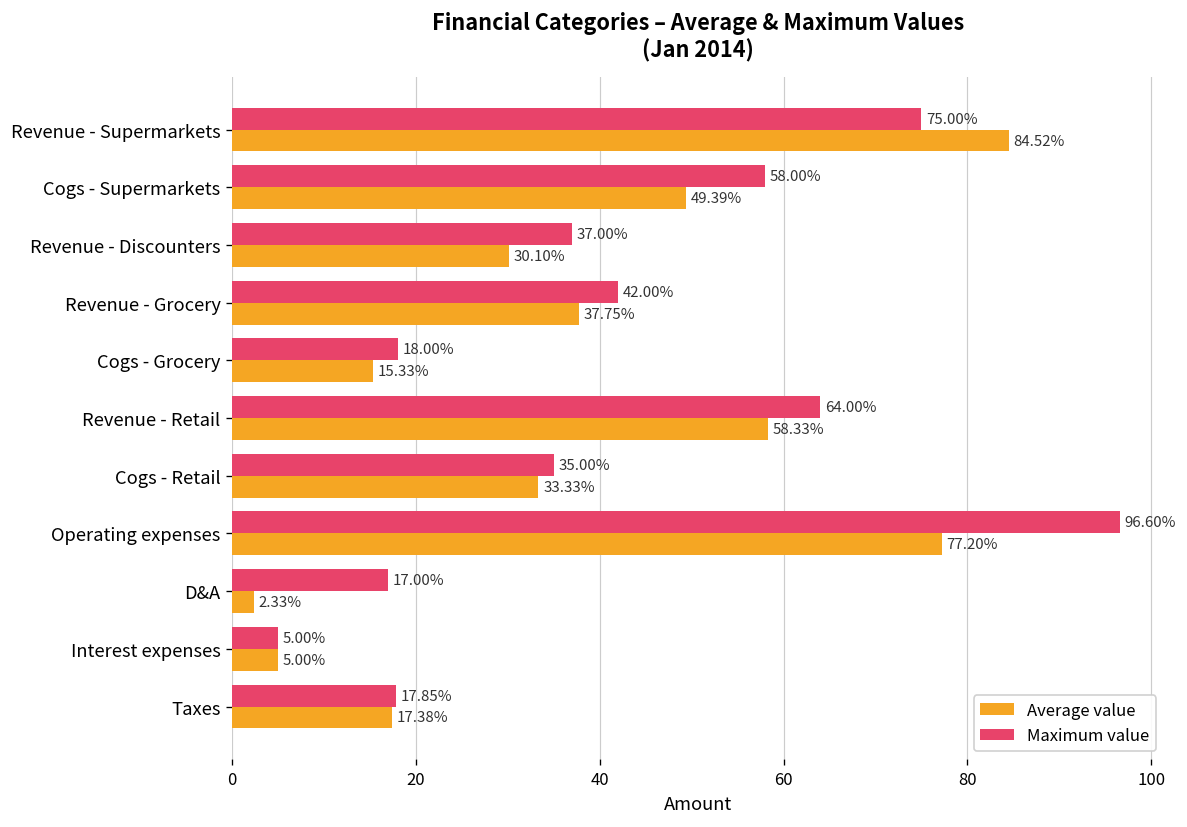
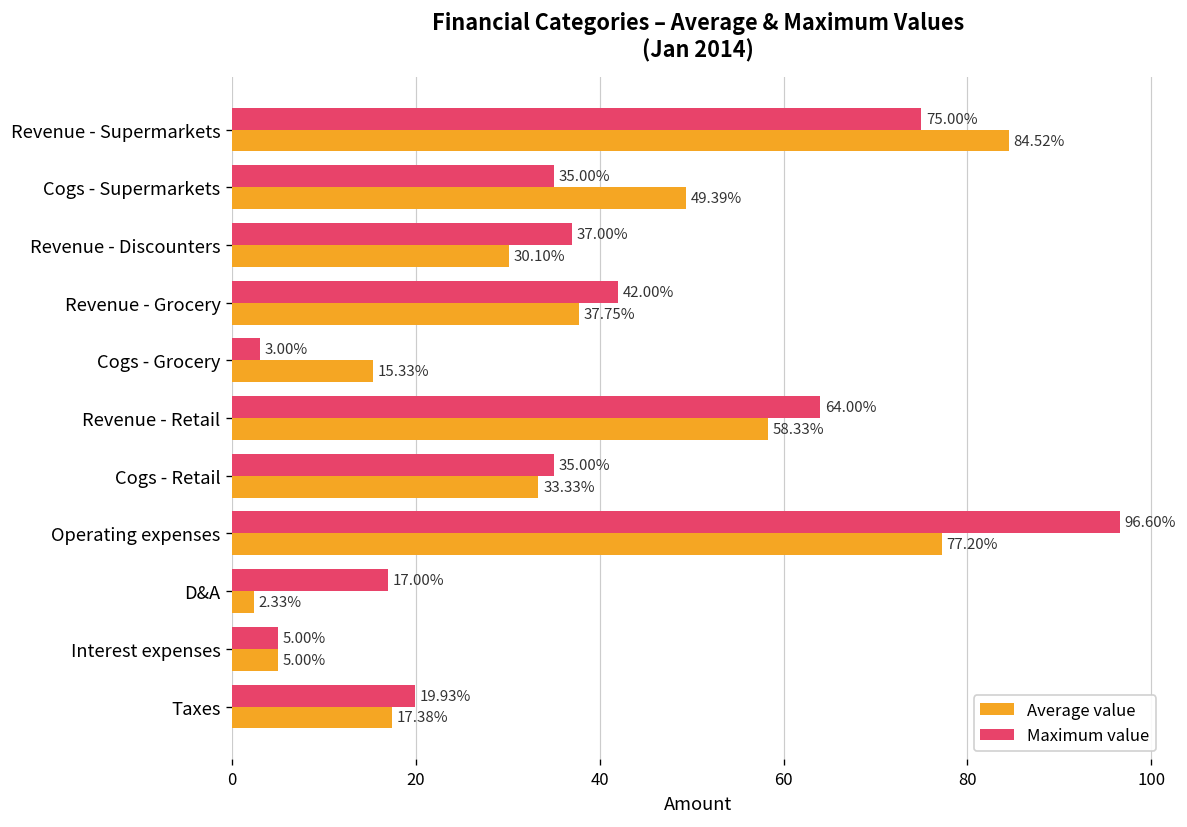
Maximum value, Cogs - Supermarkets: 58.00% -> 35.00%
Maximum value, Cogs - Grocery: 18.00% -> 3.00%
Maximum value, Taxes: 17.85% -> 19.93%
